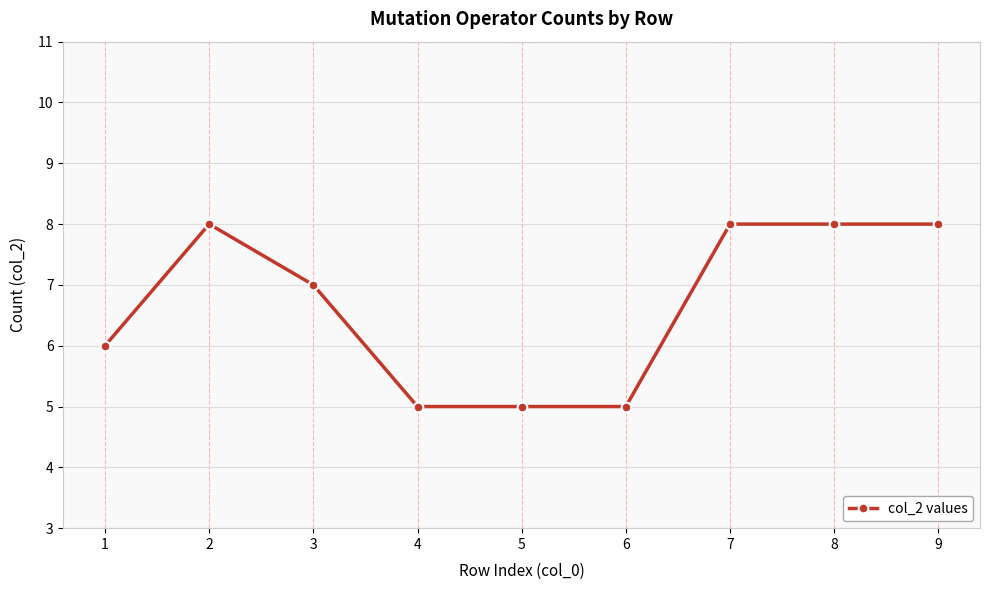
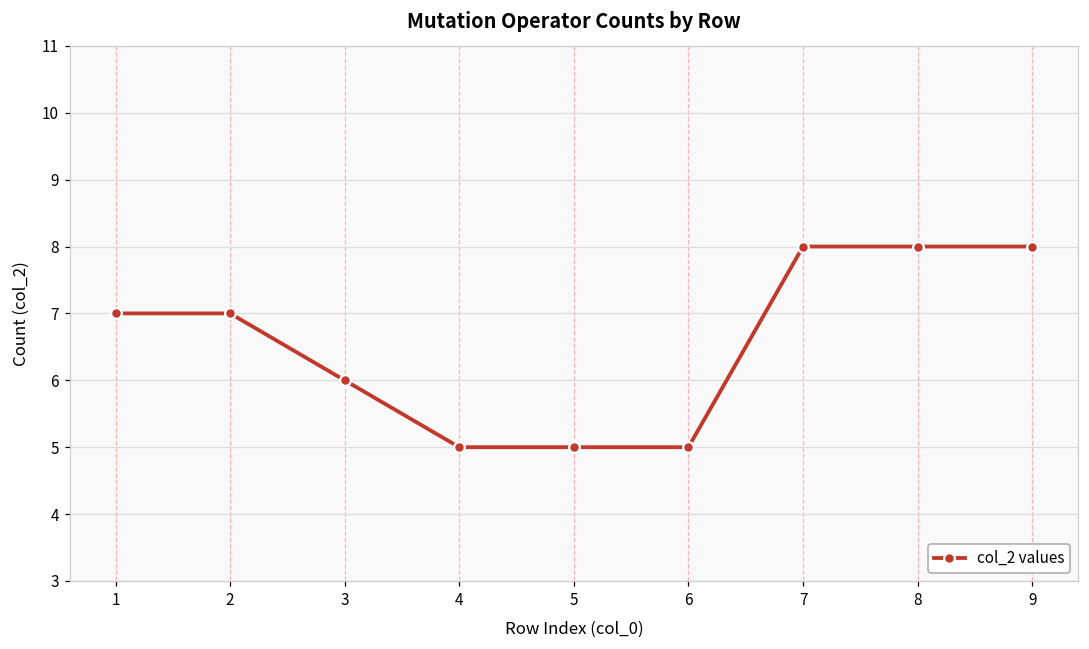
1: 6 -> 7
2: 8 -> 7
3: 7 -> 6
